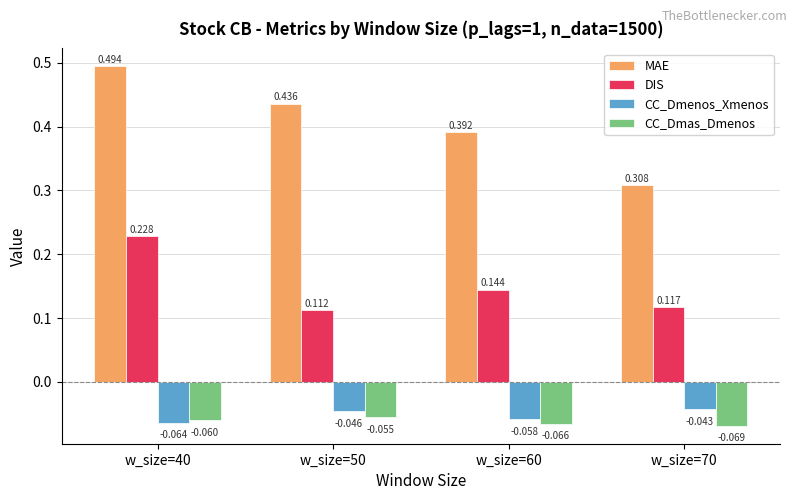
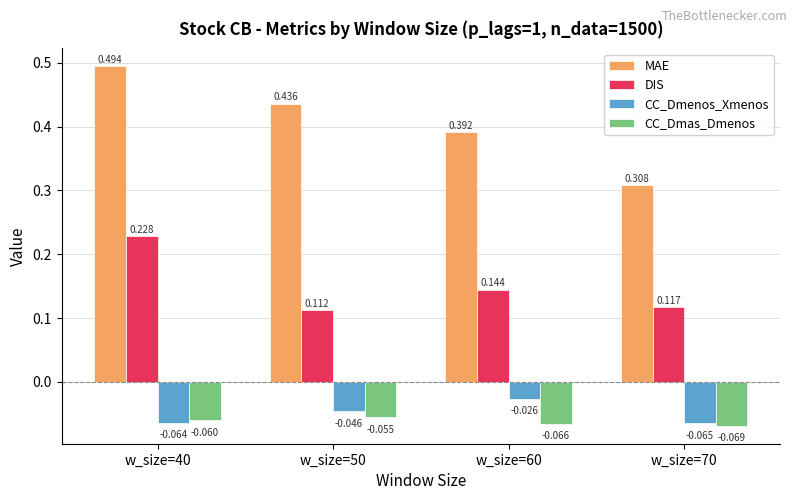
CC_Dmenos_Xmenos, w_size=60: -0.058 -> -0.026
CC_Dmenos_Xmenos, w_size=70: -0.043 -> -0.065
